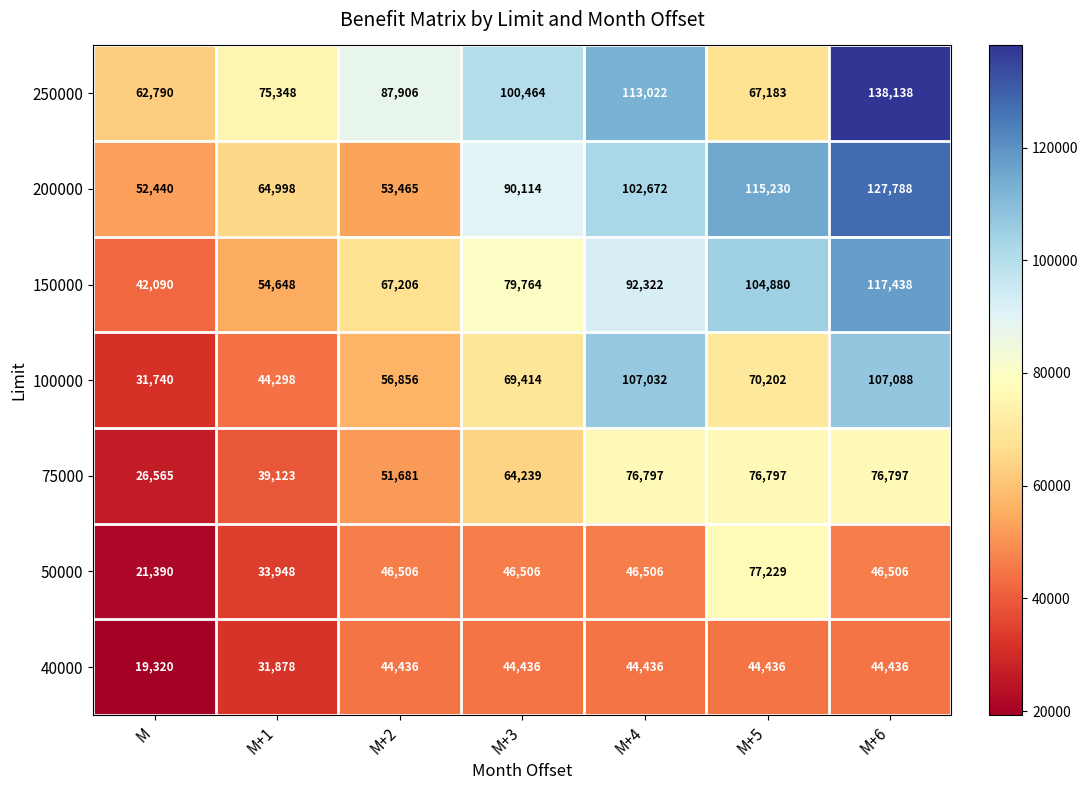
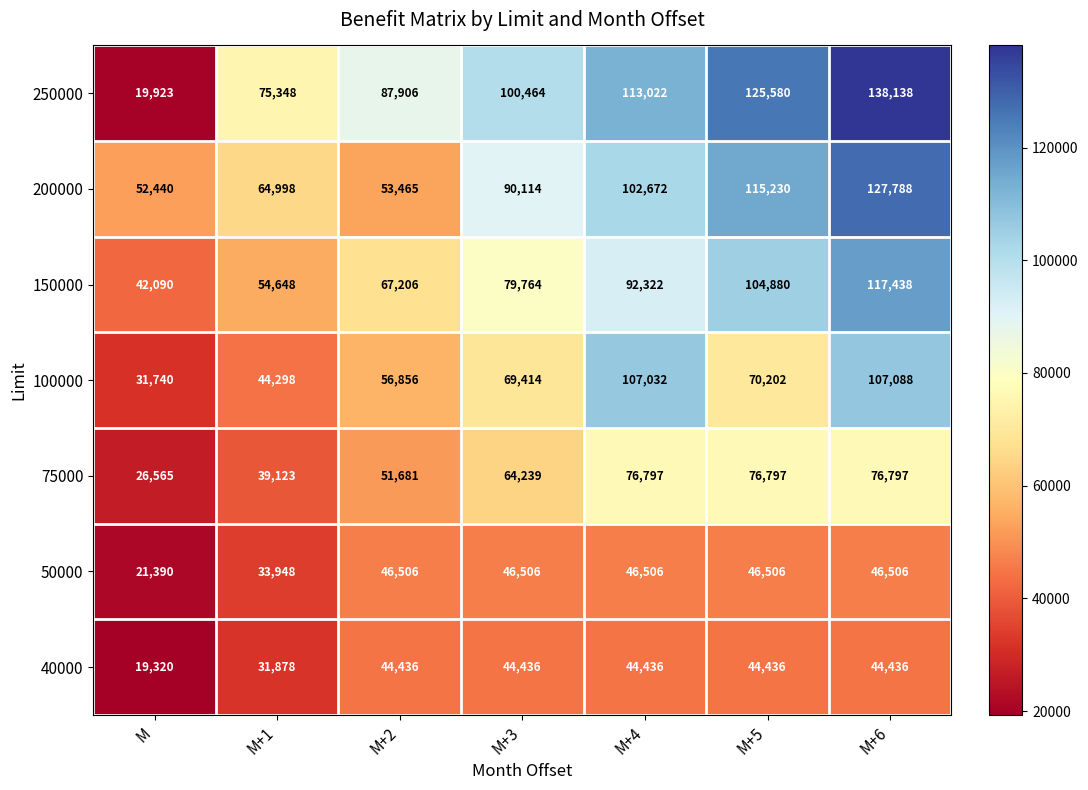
250000, M: 62,790 -> 19,923
250000, M+5: 67,183 -> 125,580
50000, M+5: 77,229 -> 46,506
